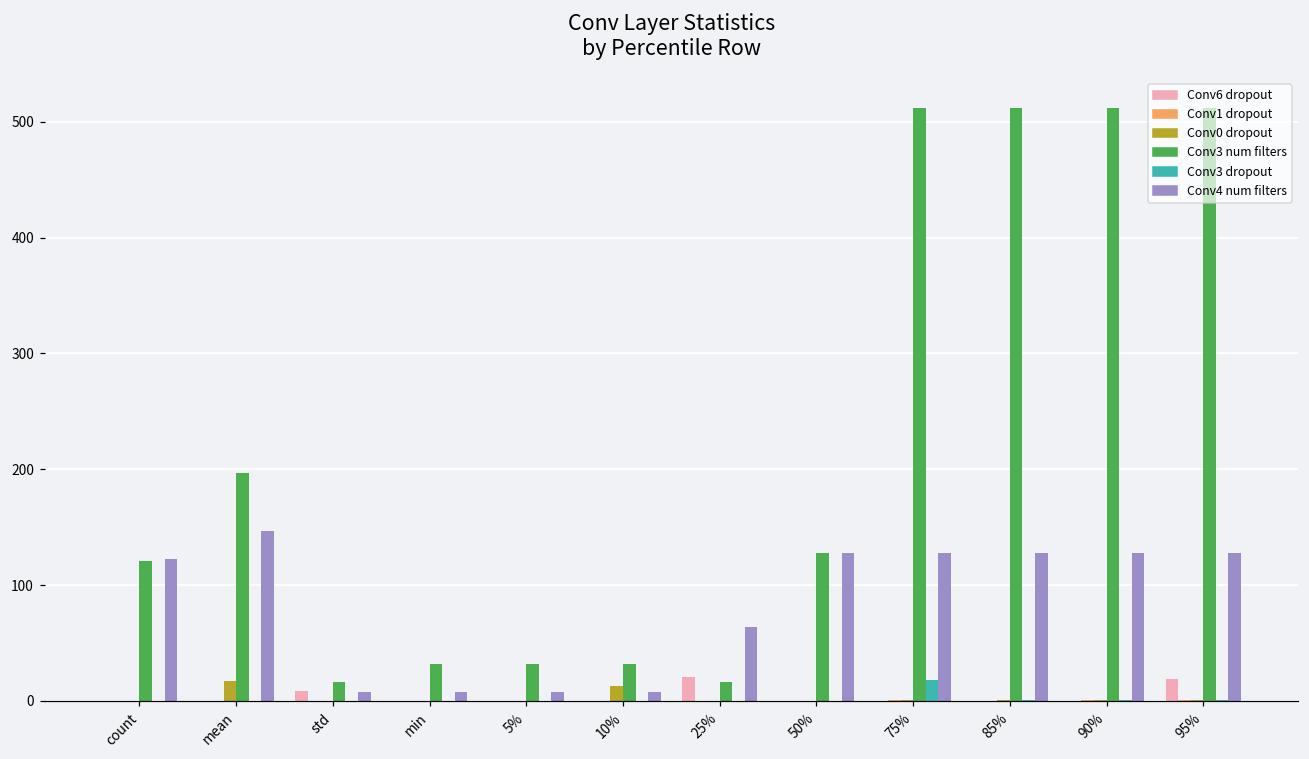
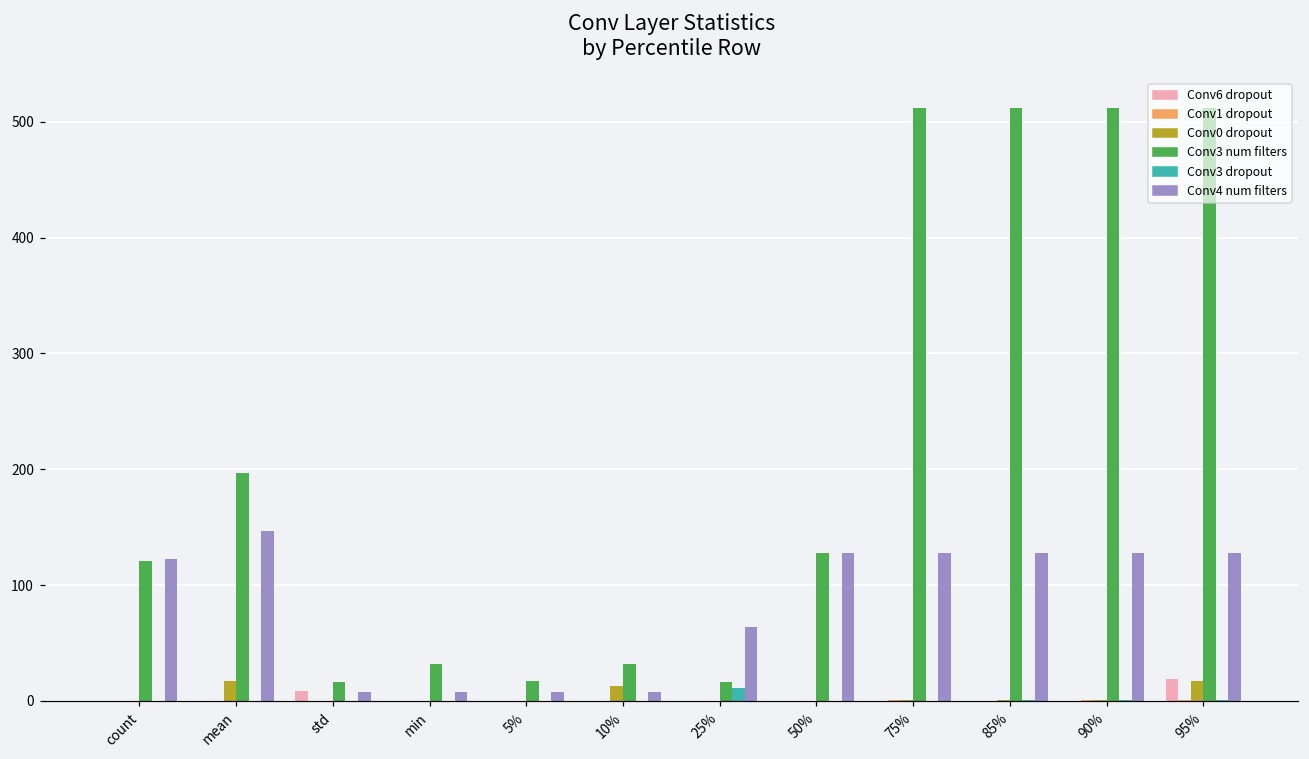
Conv3 num filters, 5%: 32 -> 17
Conv6 dropout, 25%: 20 -> 0
Conv3 dropout, 25%: 0 -> 11
Conv3 dropout, 75%: 18 -> 0
Conv0 dropout, 95%: 0 -> 17
